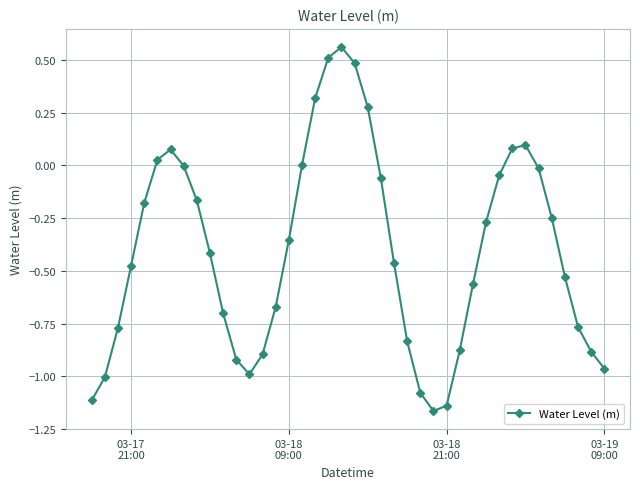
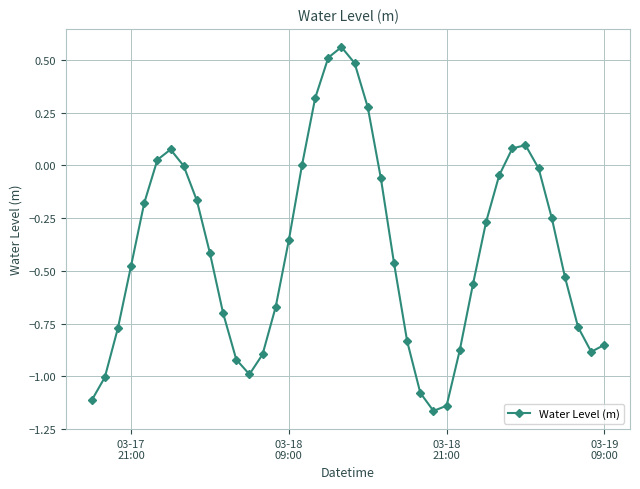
03-19 09:00: -0.96 -> -0.85
